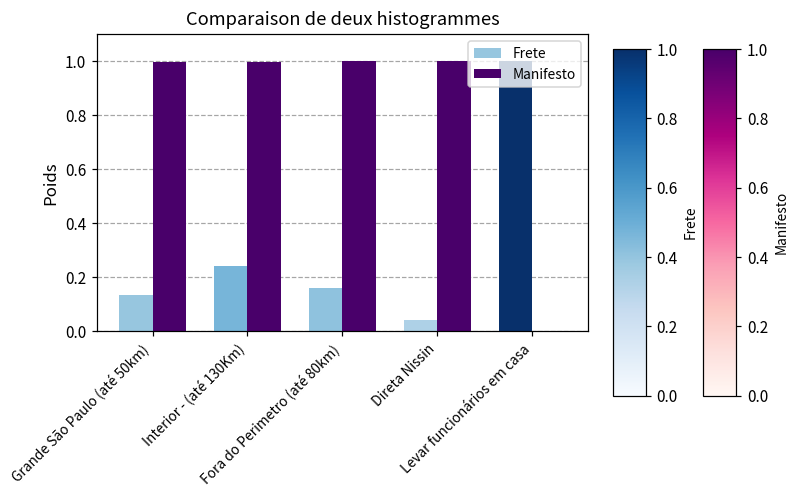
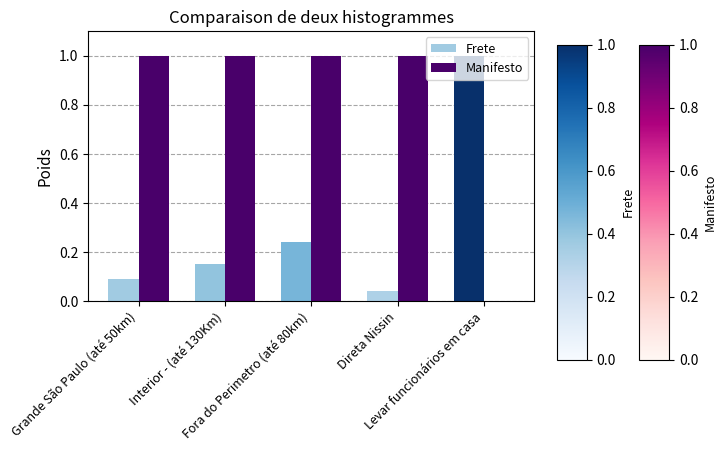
Frete, Grande São Paulo (até 50km): 0.13 -> 0.09
Frete, Interior - (até 130Km): 0.24 -> 0.15
Frete, Fora do Perimetro (até 80km): 0.16 -> 0.24
